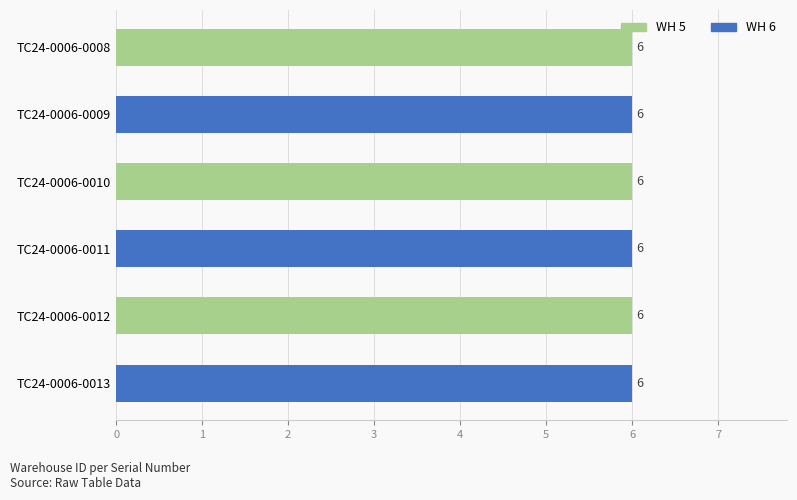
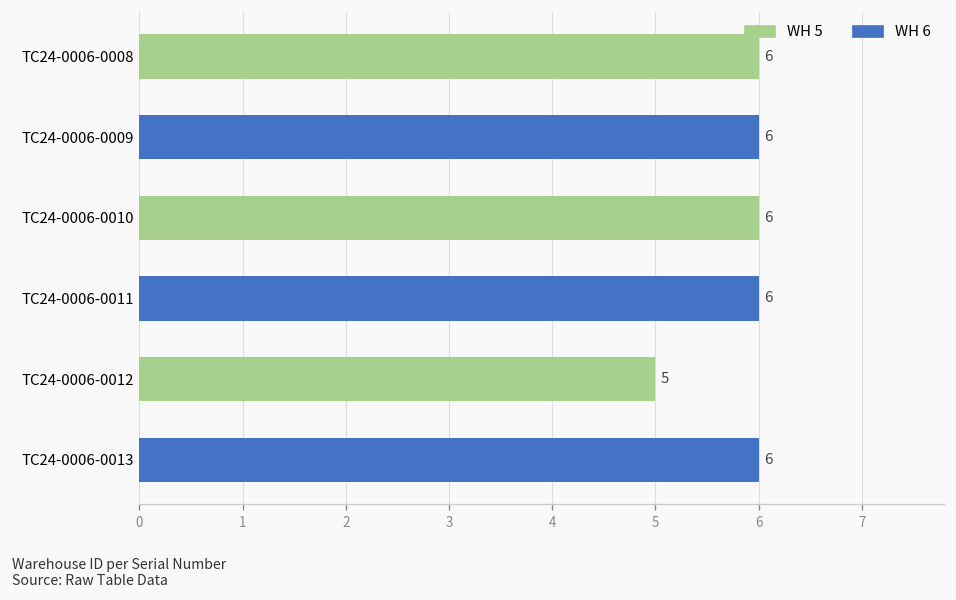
TC24-0006-0012: 6 -> 5
